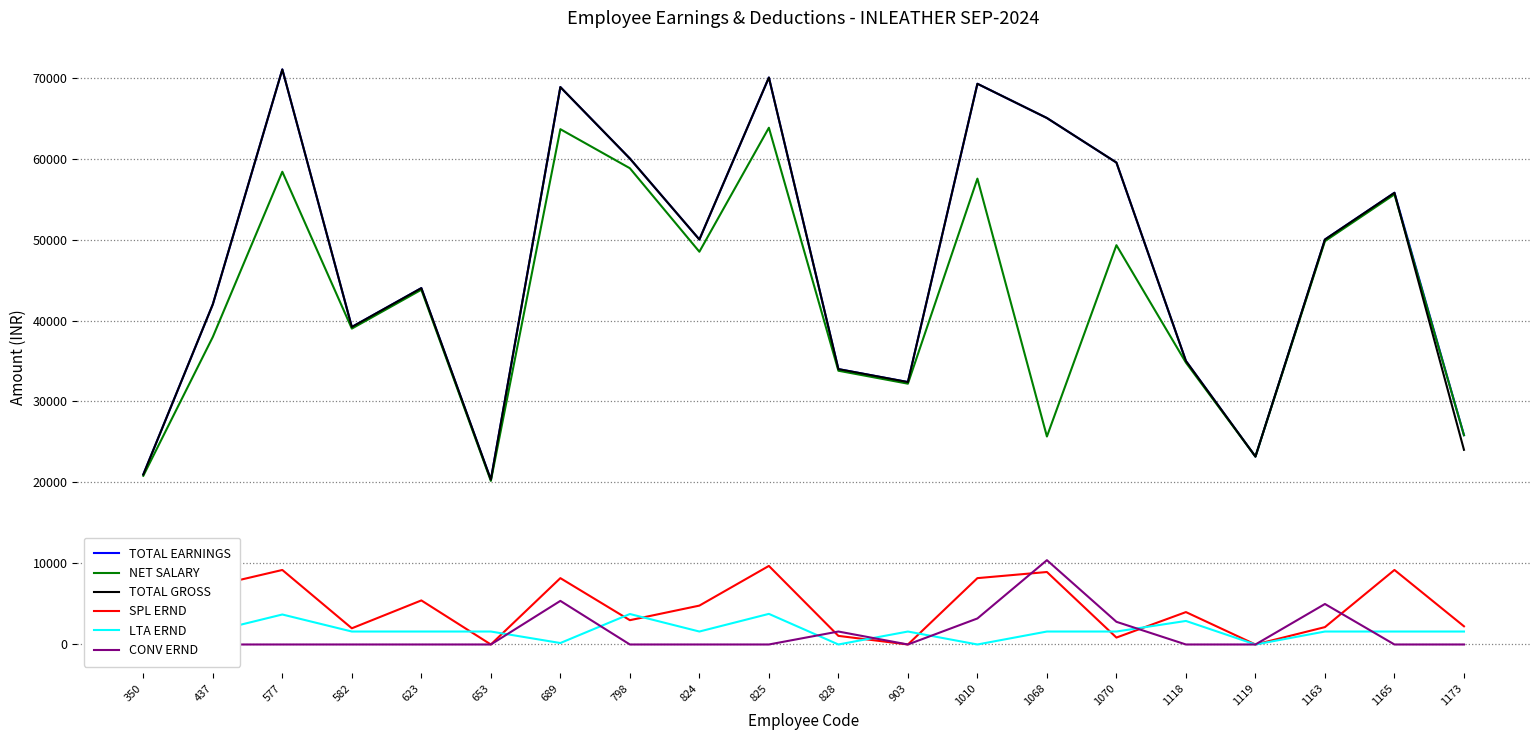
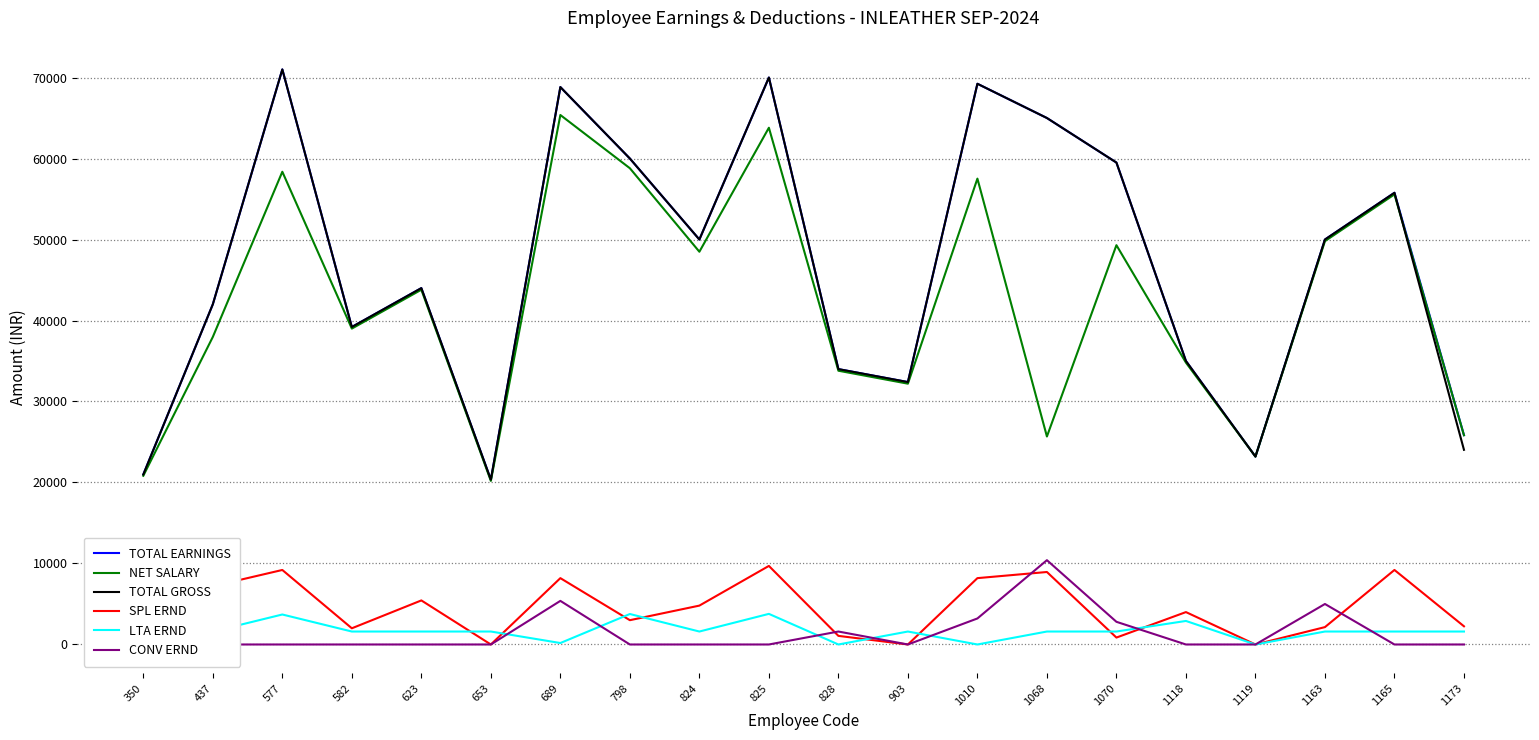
NET SALARY, 689: 64000 -> 65000
